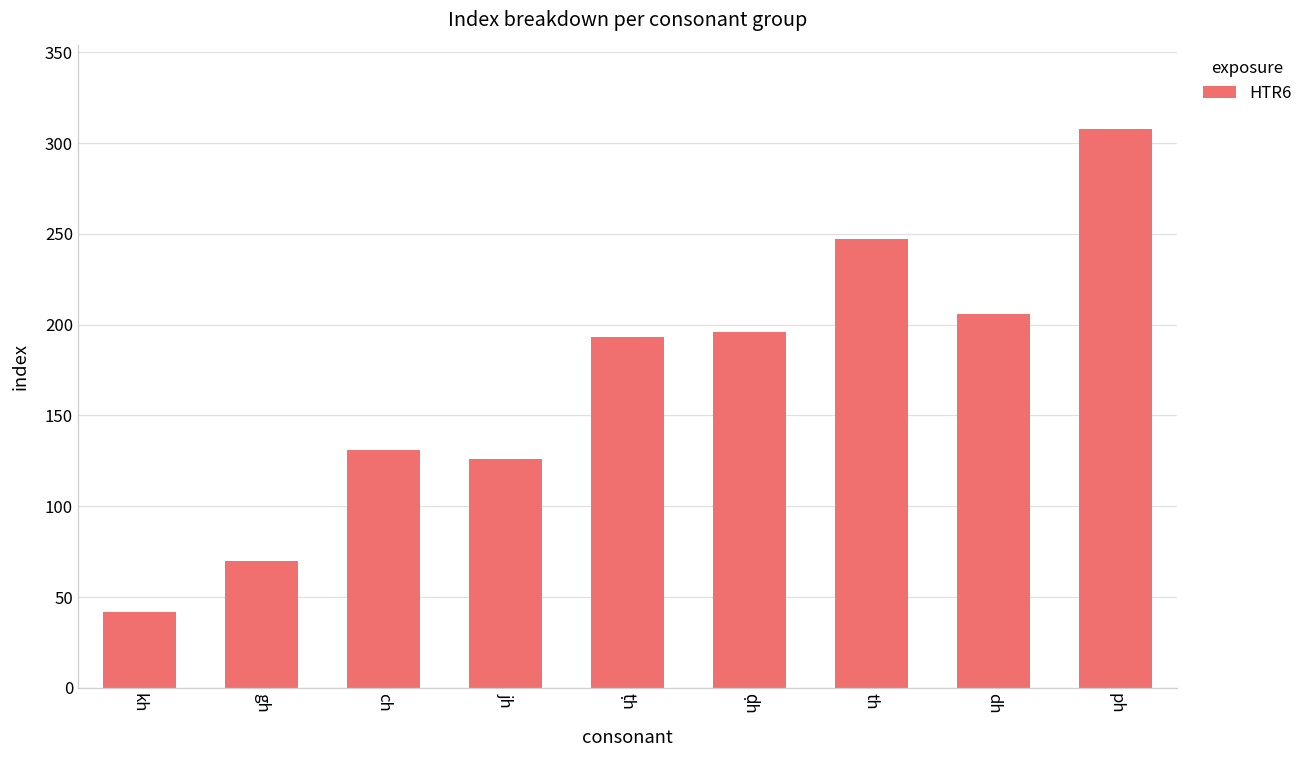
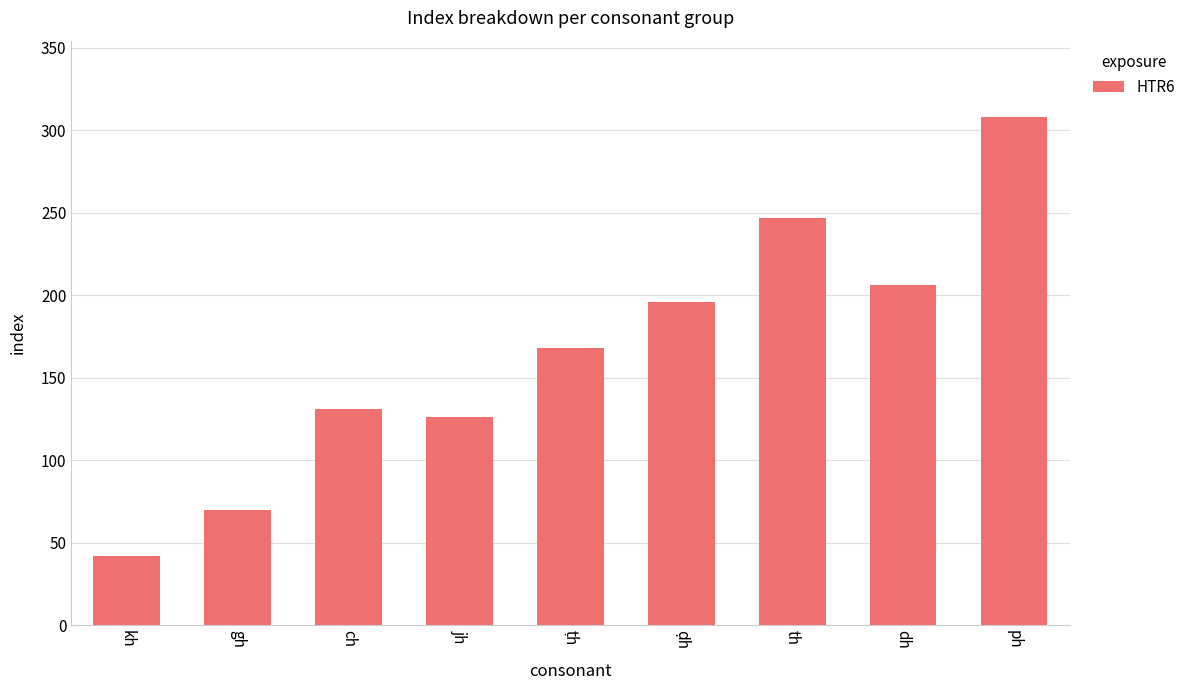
ṭh: 193 -> 168
